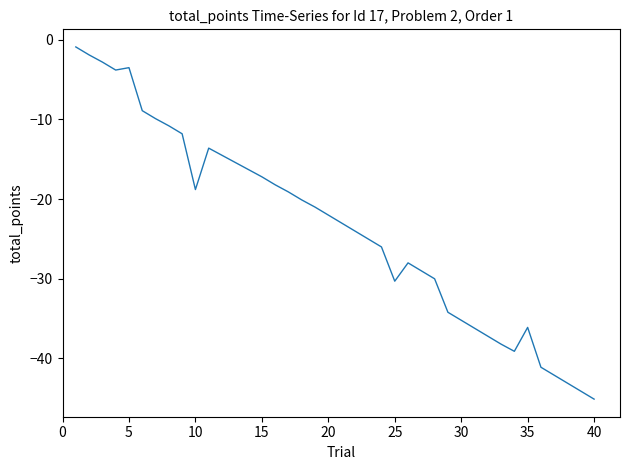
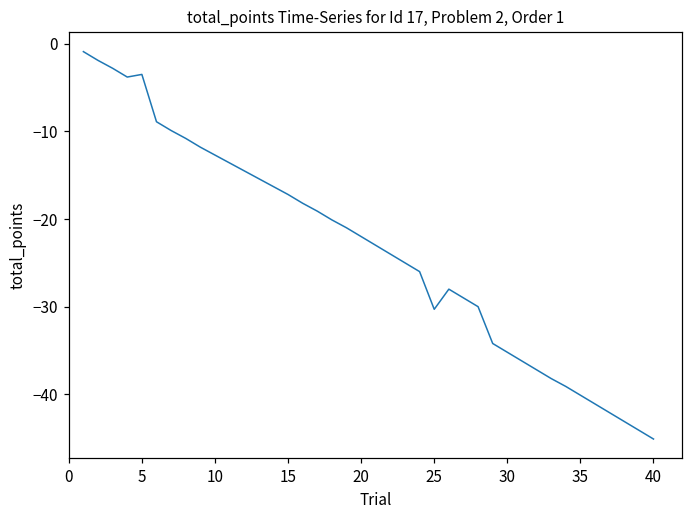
10: -19 -> -13
35: -36 -> -40
